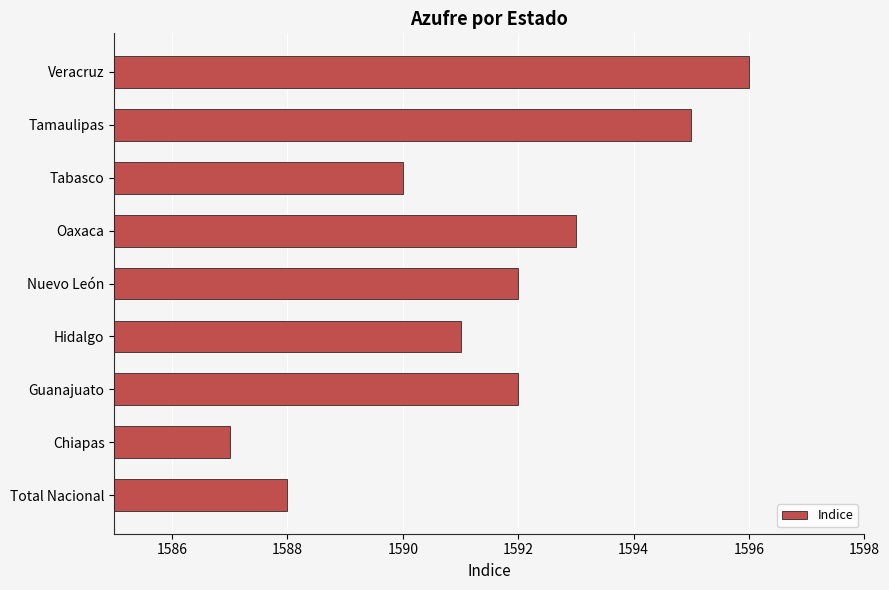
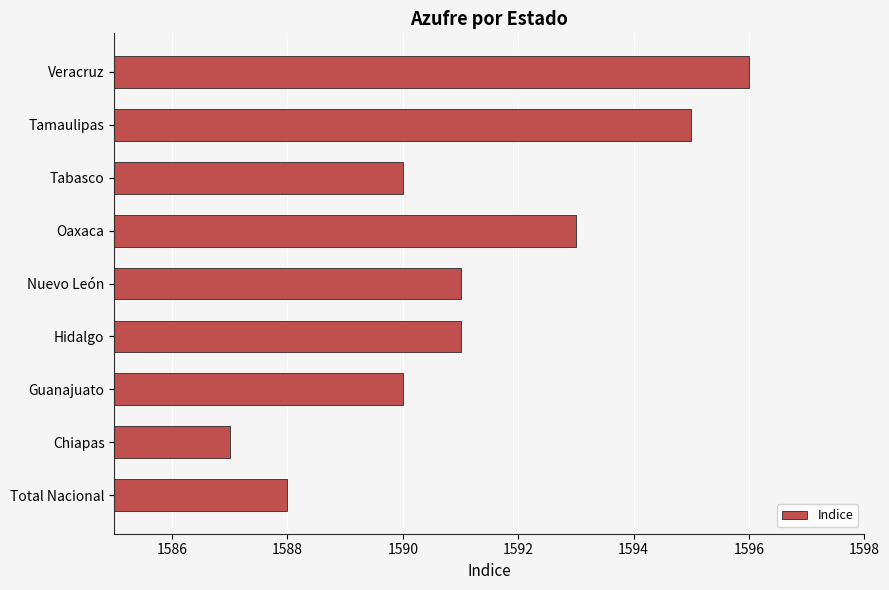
Nuevo León: 1592 -> 1591
Guanajuato: 1592 -> 1590
